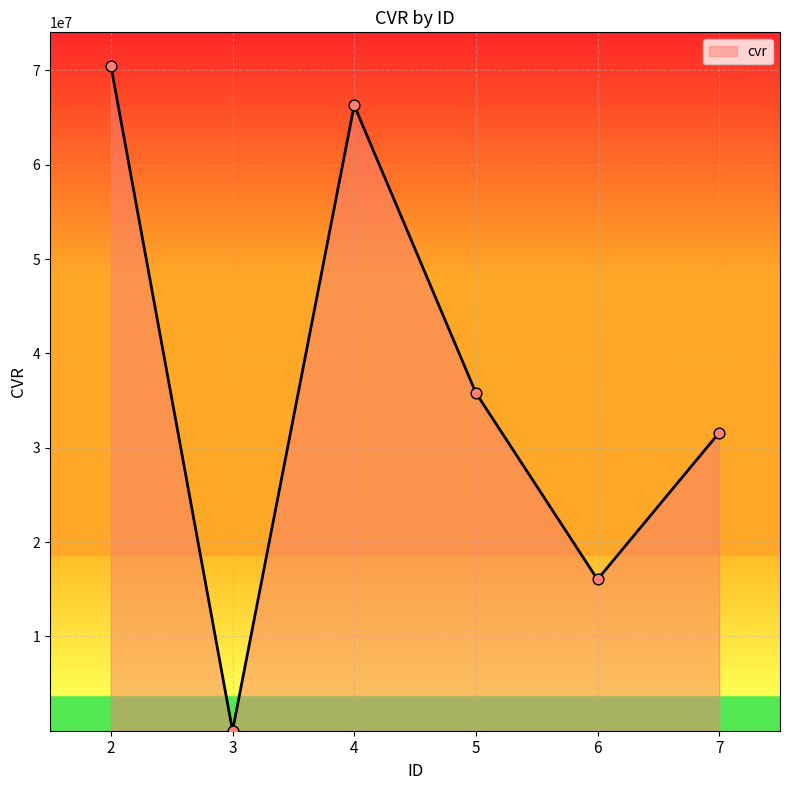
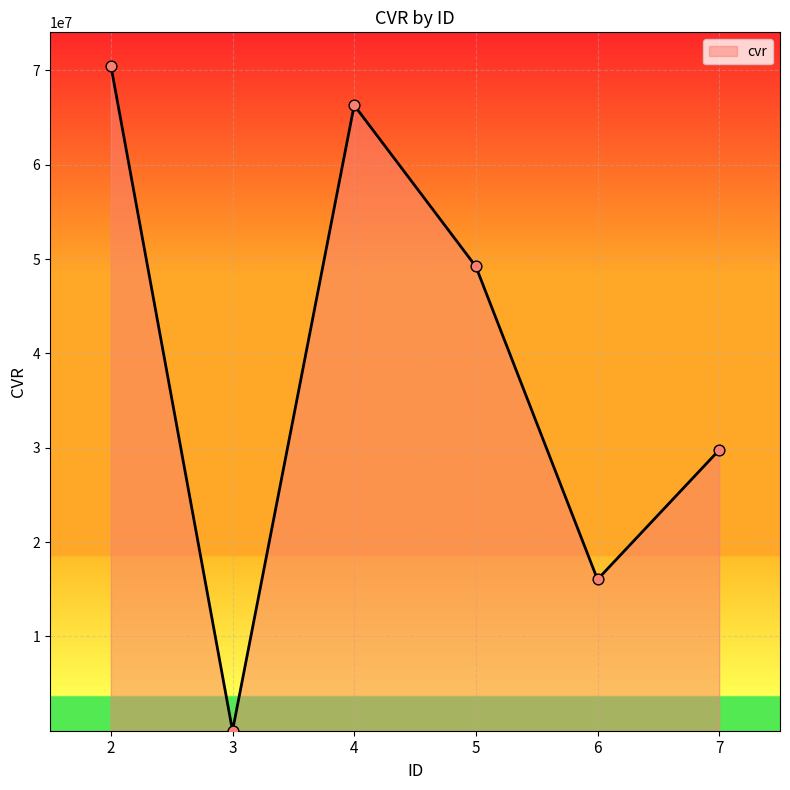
5: 36000000 -> 49000000
7: 32000000 -> 30000000
